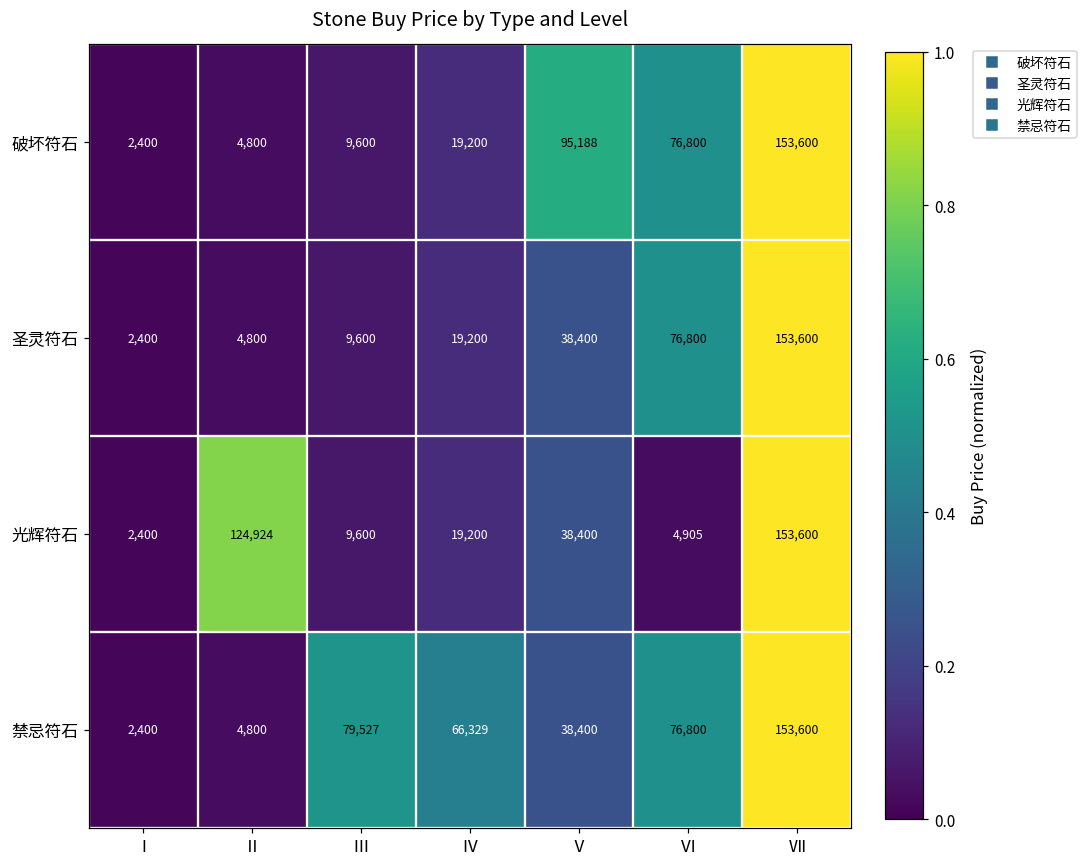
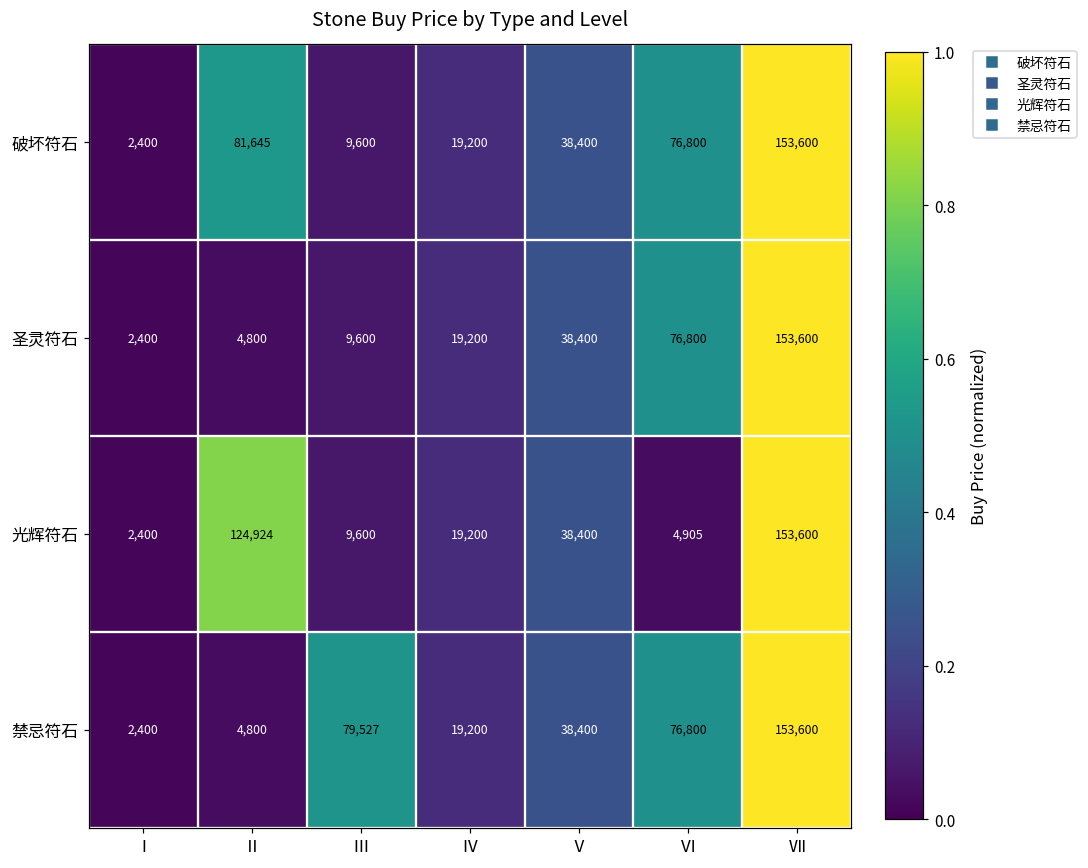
破坏符石, Ⅱ: 4,800 -> 81,645
破坏符石, Ⅴ: 95,188 -> 38,400
禁忌符石, Ⅳ: 66,329 -> 19,200
